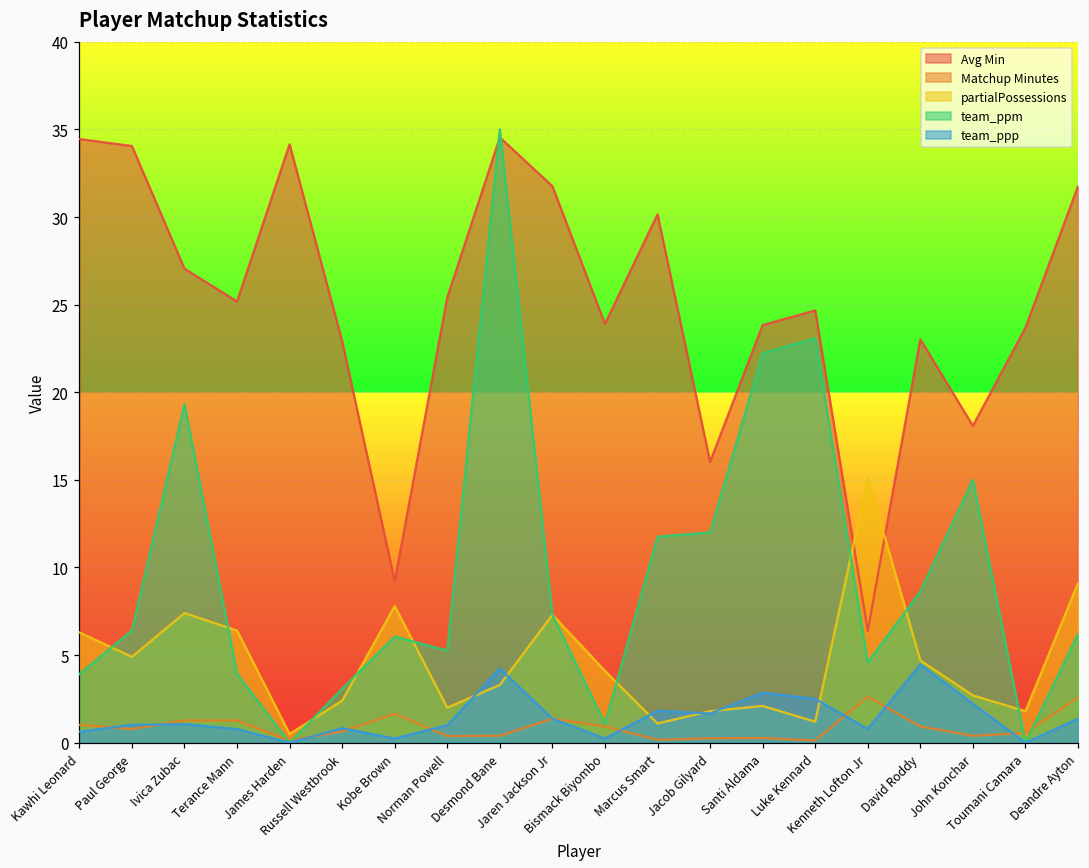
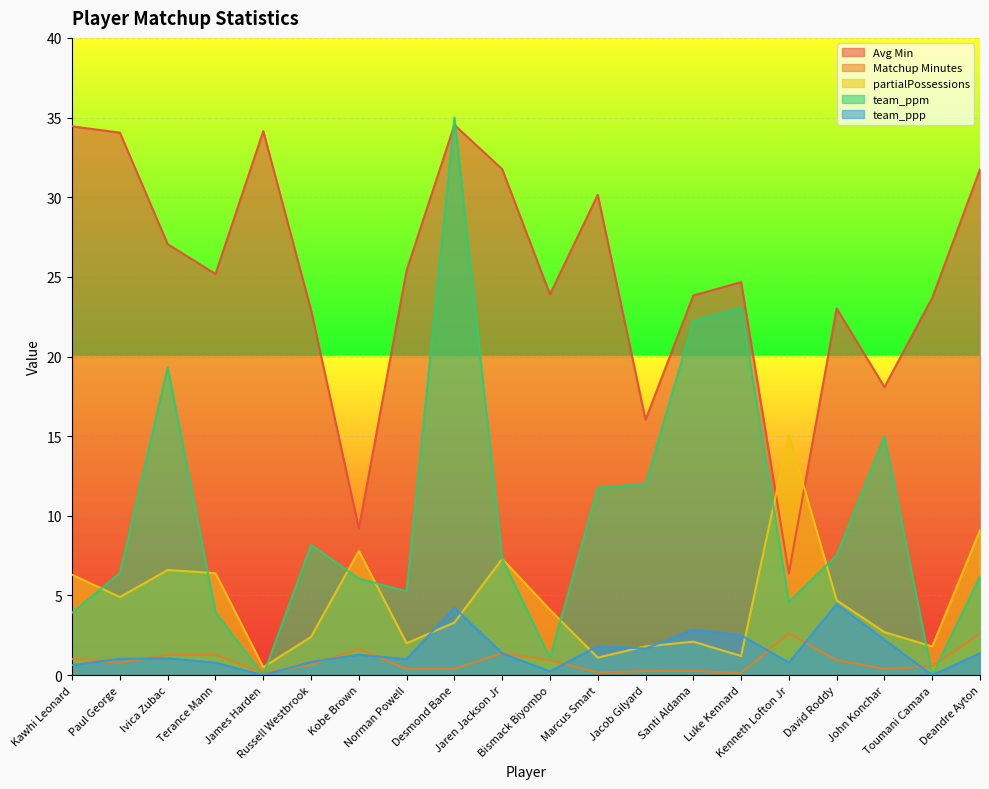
partialPossessions, Ivica Zubac: 7.4 -> 6.6
team_ppm, Russell Westbrook: 3.1 -> 8.2
team_ppp, Kobe Brown: 0.2 -> 1.3
team_ppm, David Roddy: 8.6 -> 7.5
